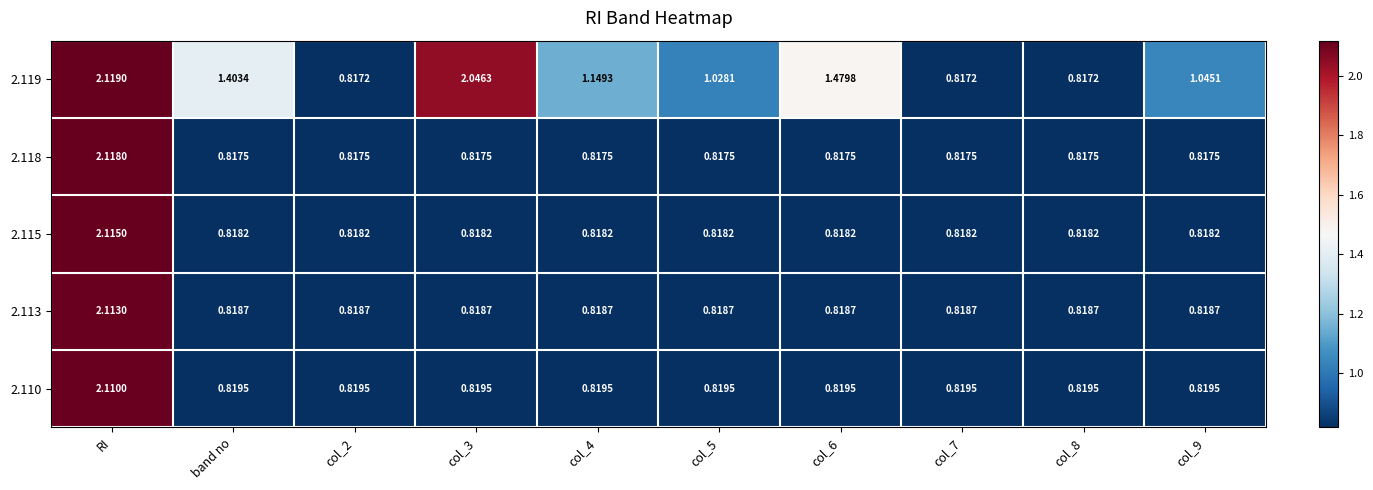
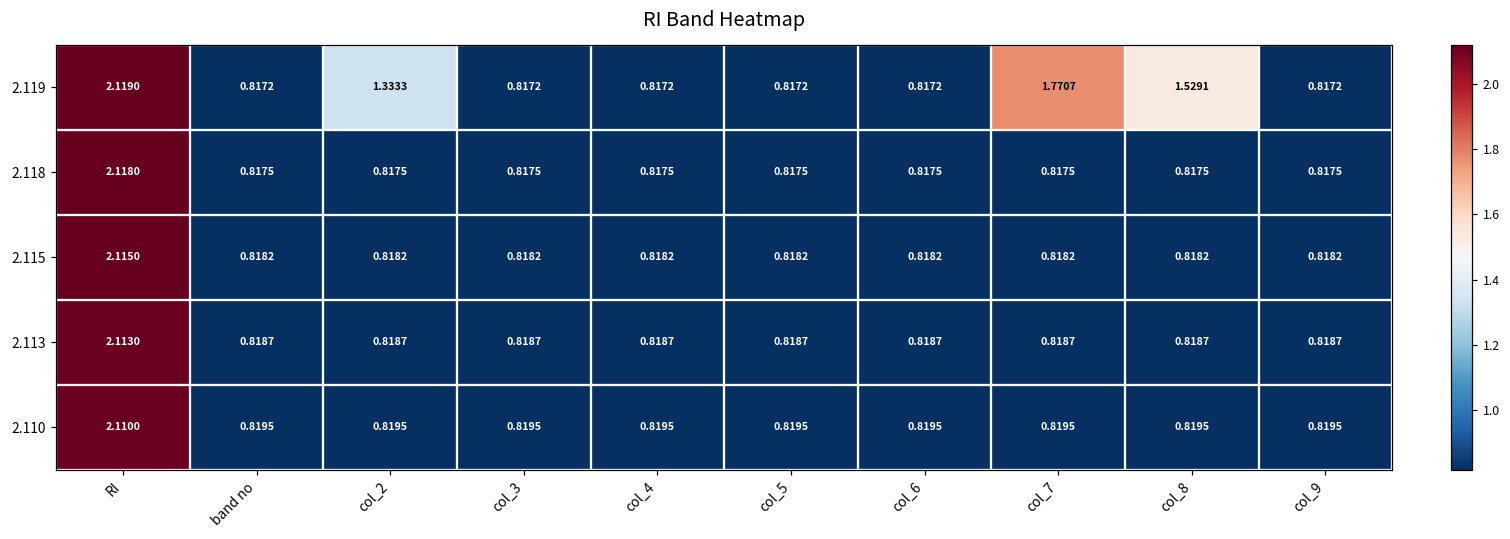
2.119, band no: 1.4034 -> 0.8172
2.119, col_2: 0.8172 -> 1.3333
2.119, col_3: 2.0463 -> 0.8172
2.119, col_4: 1.1493 -> 0.8172
2.119, col_5: 1.0281 -> 0.8172
2.119, col_6: 1.4798 -> 0.8172
2.119, col_7: 0.8172 -> 1.7707
2.119, col_8: 0.8172 -> 1.5291
2.119, col_9: 1.0451 -> 0.8172
